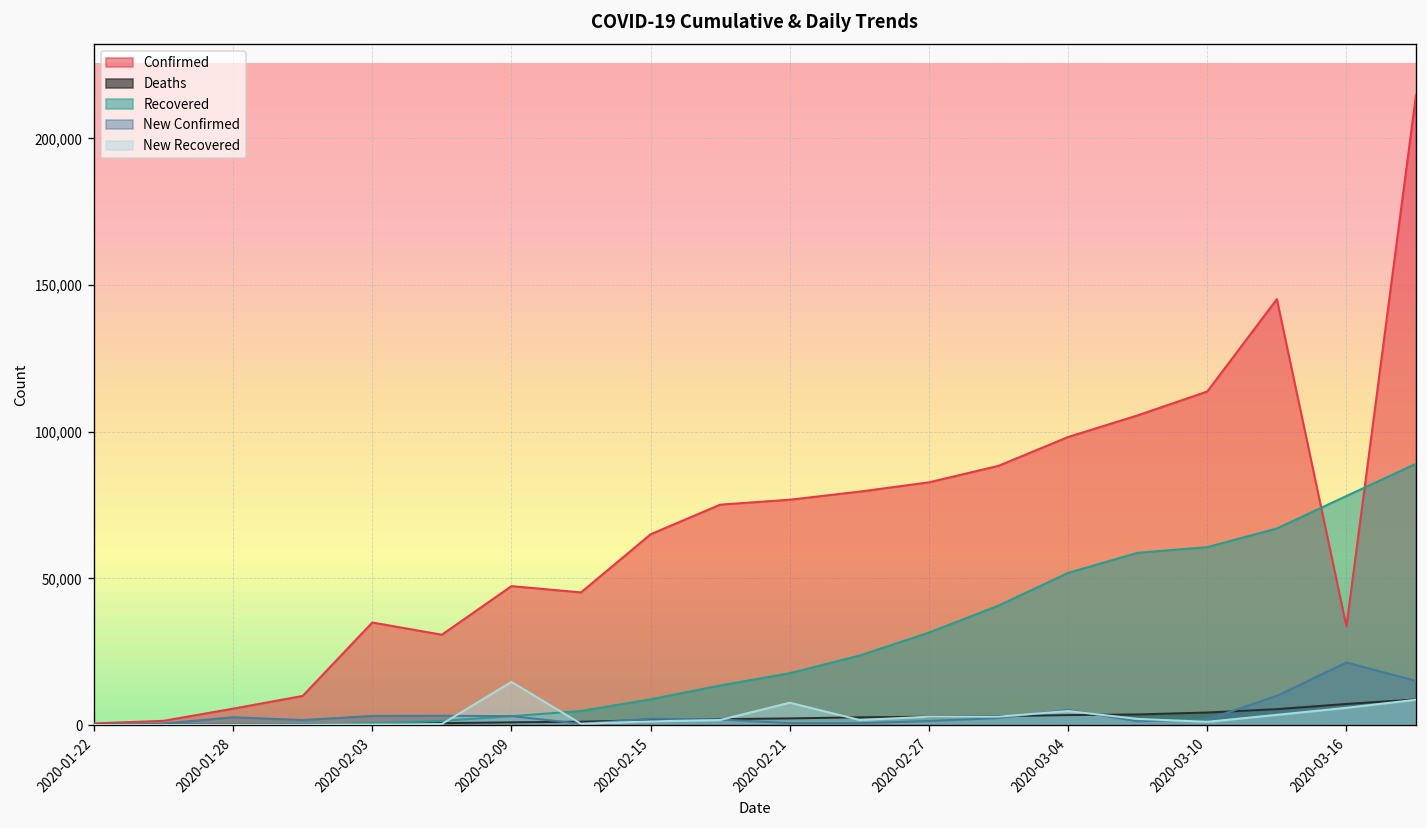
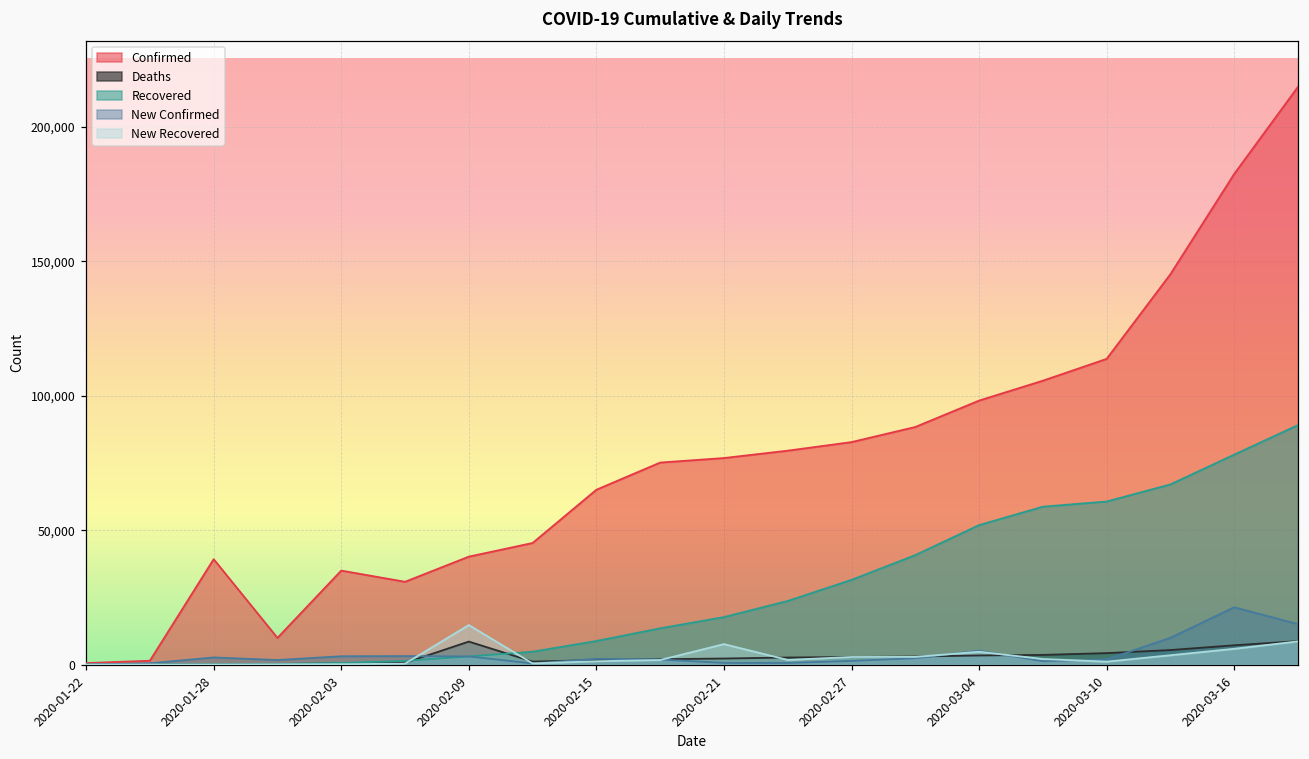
Confirmed, 2020-01-28: 6,000 -> 39,000
Confirmed, 2020-02-09: 47,000 -> 40,000
Deaths, 2020-02-09: 1,000 -> 9,000
Confirmed, 2020-03-16: 34,000 -> 182,000
